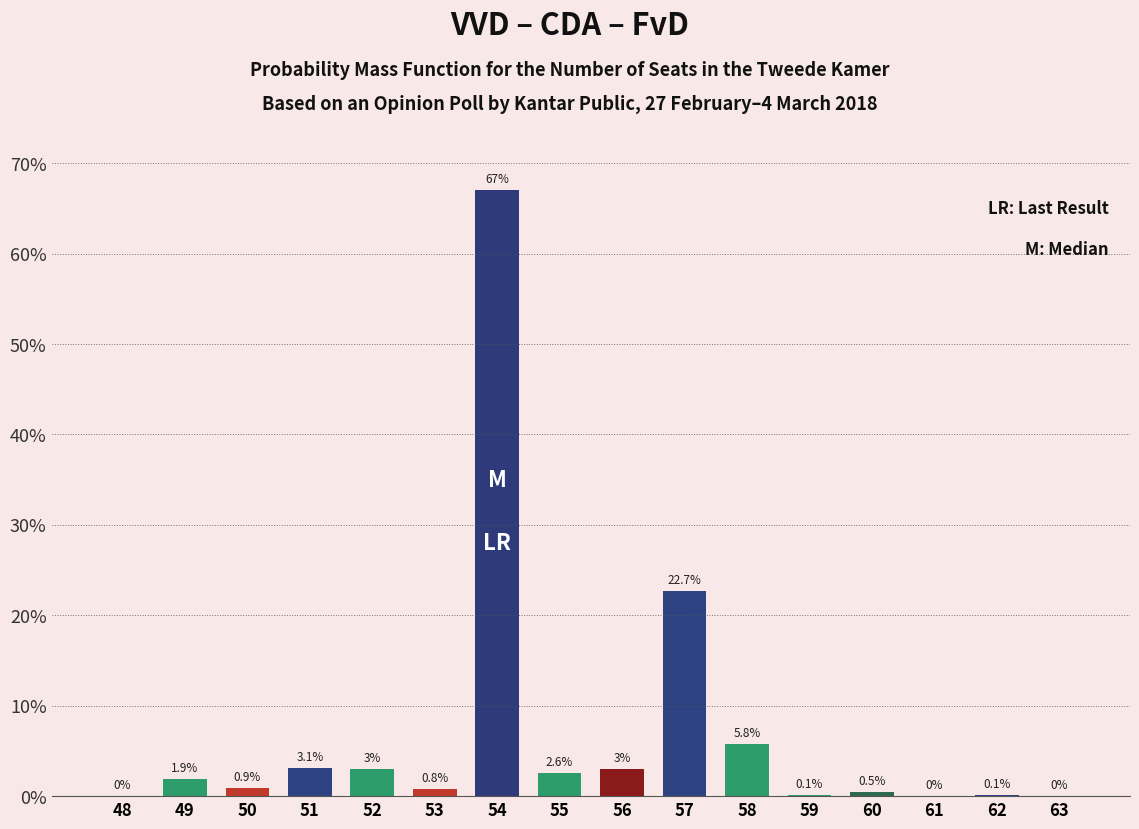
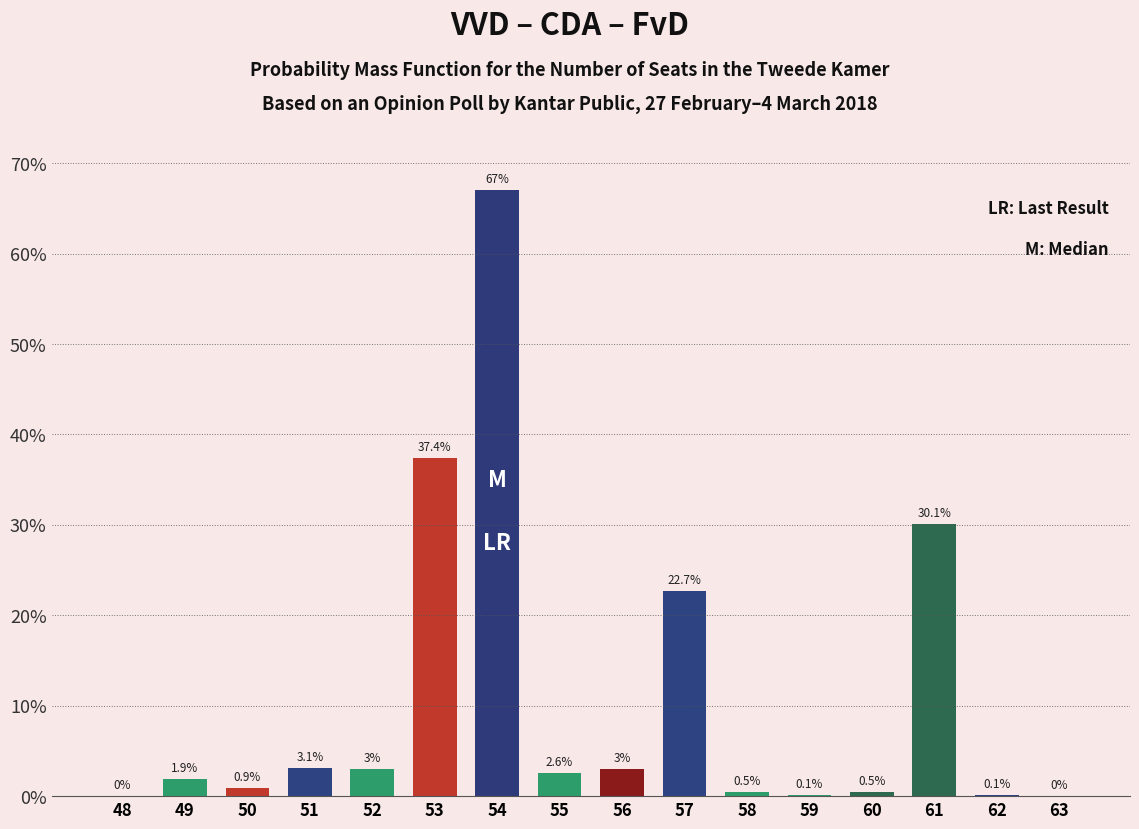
53: 0.8% -> 37.4%
58: 5.8% -> 0.5%
61: 0% -> 30.1%
